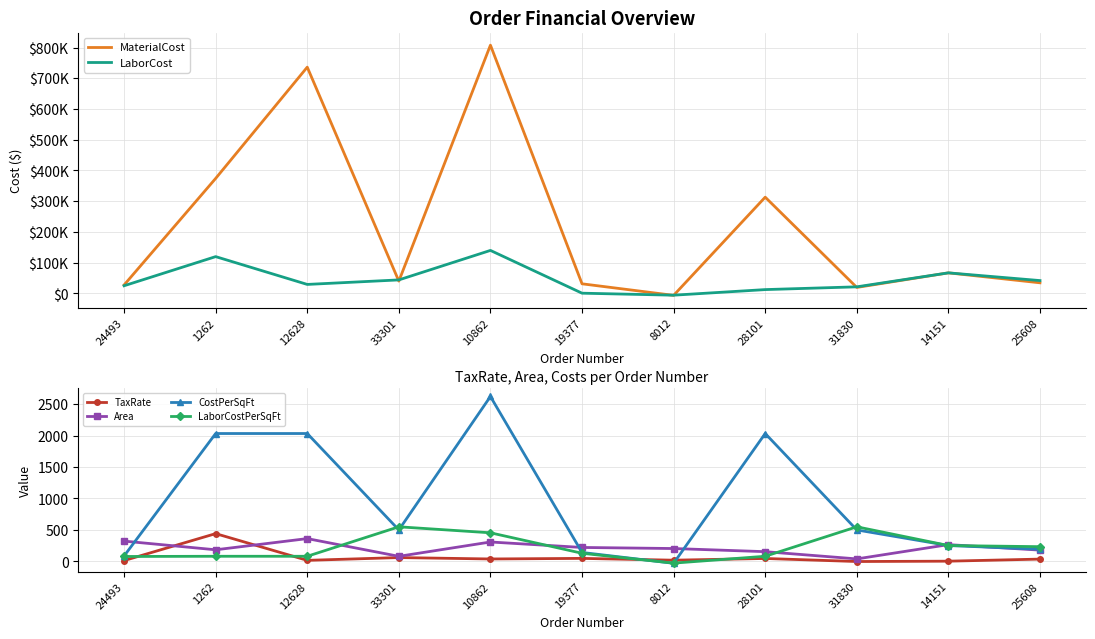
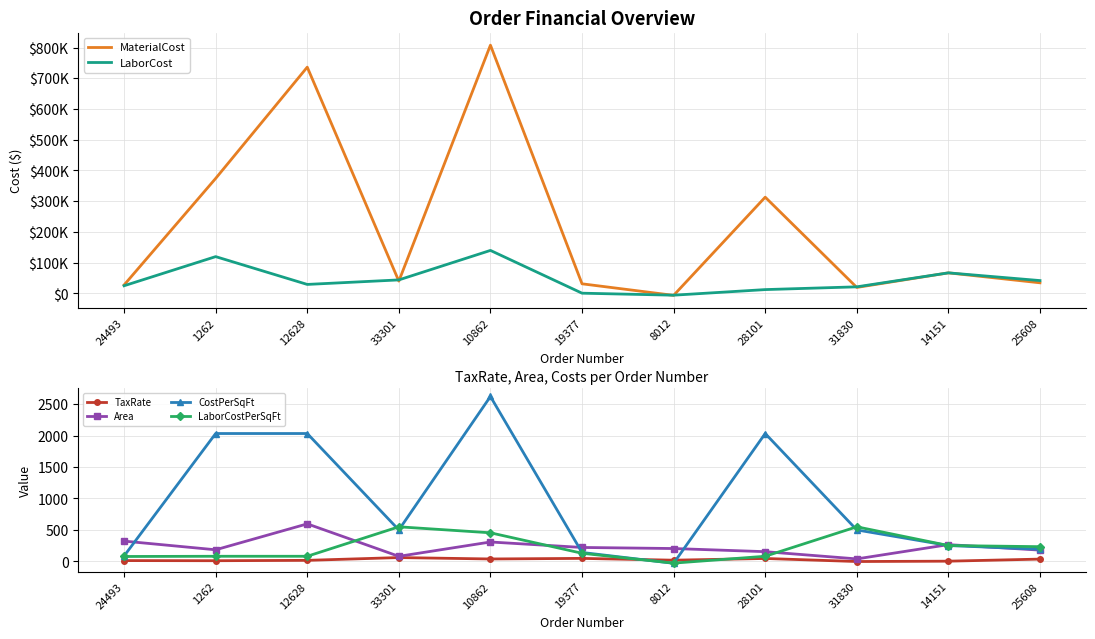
TaxRate, Area, Costs per Order Number, TaxRate, 1262: 400 -> 0
TaxRate, Area, Costs per Order Number, Area, 12628: 400 -> 600
